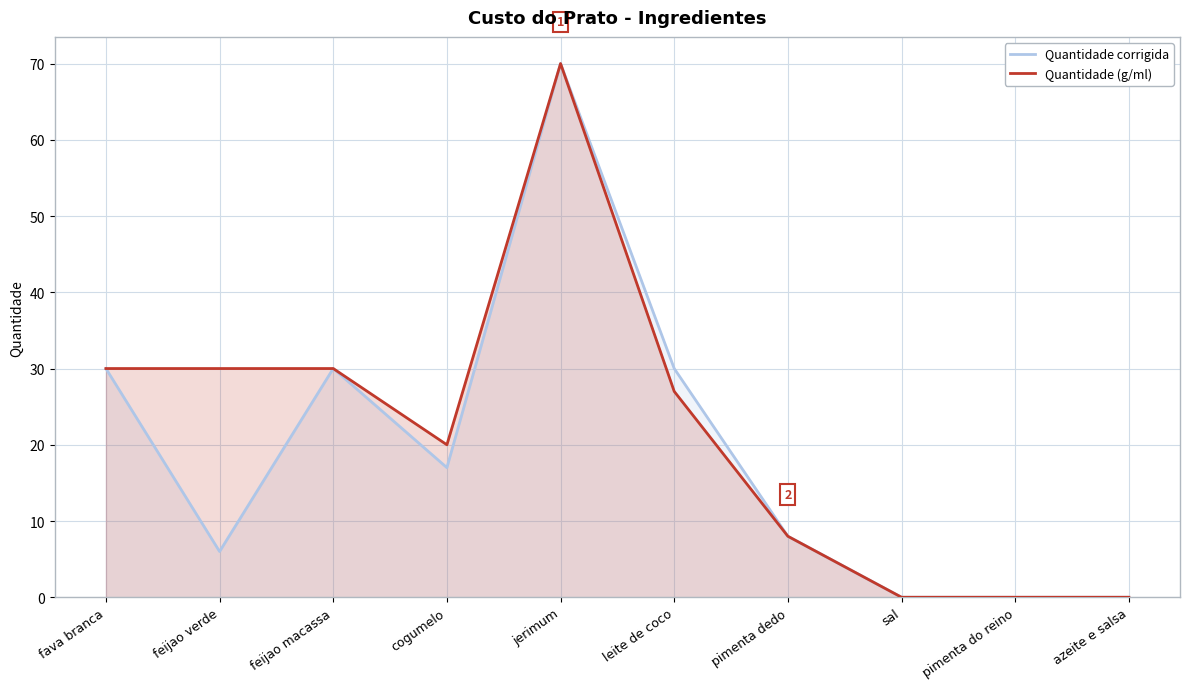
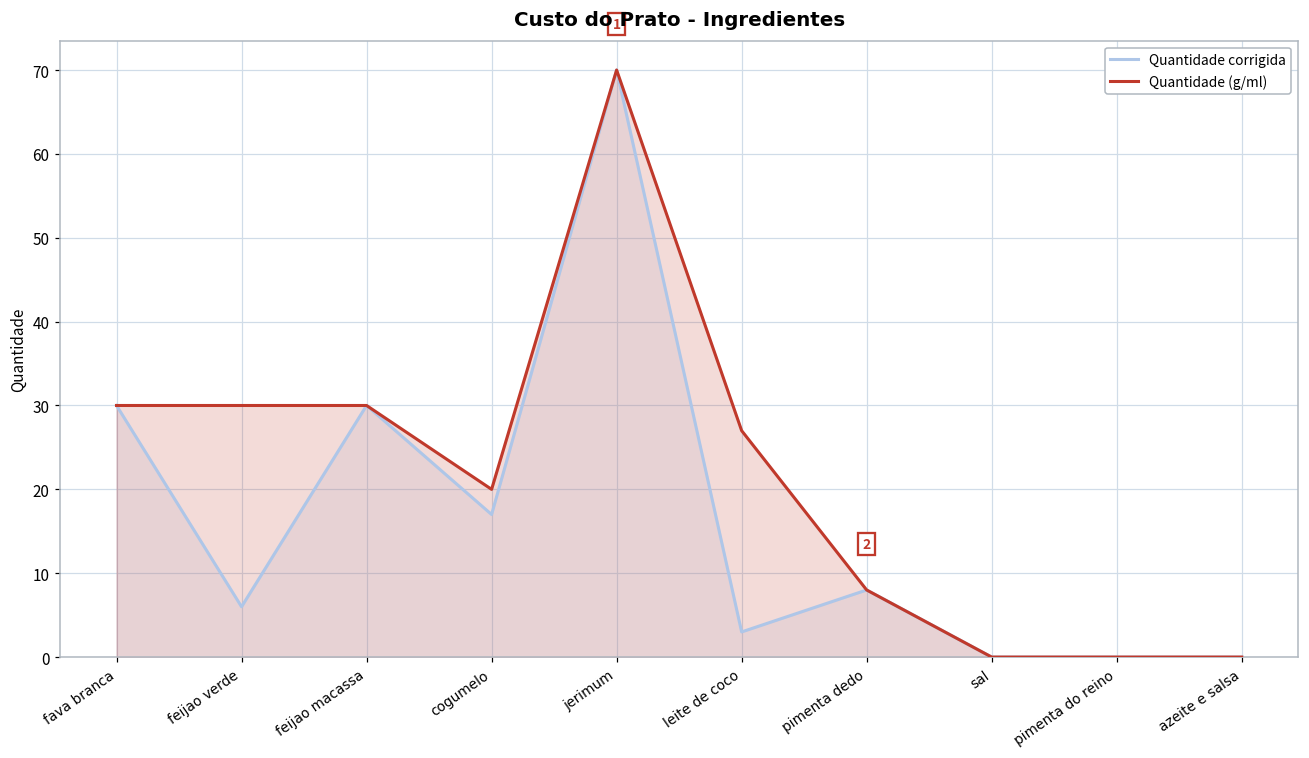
Quantidade corrigida, leite de coco: 30 -> 3
